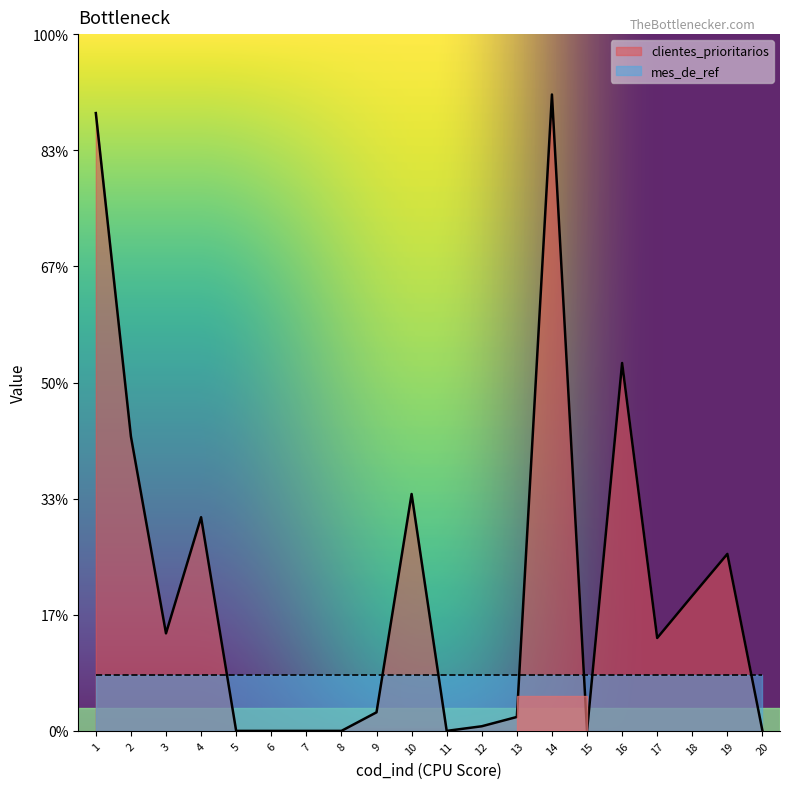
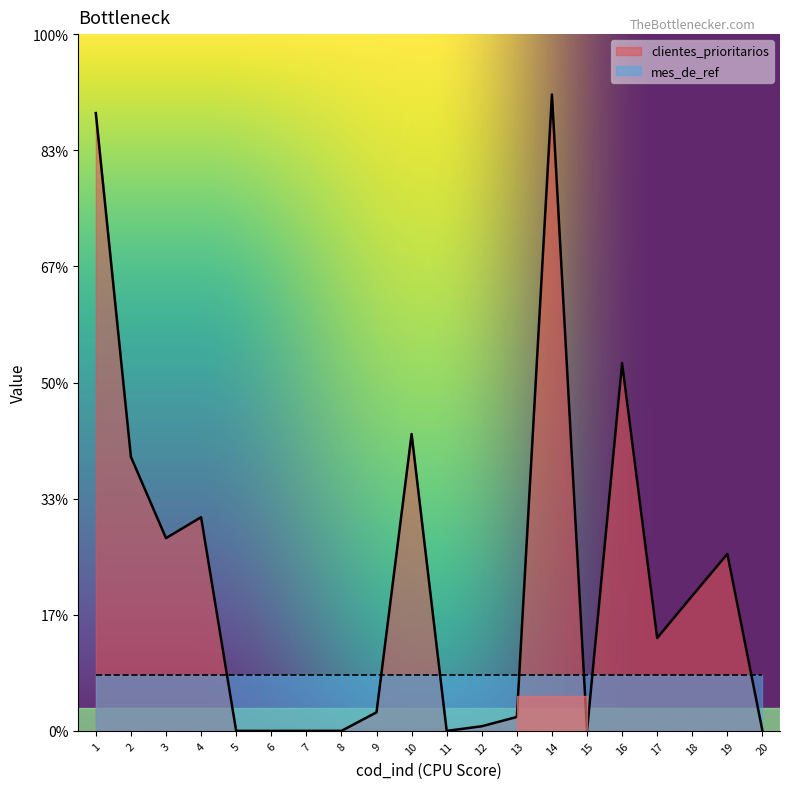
clientes_prioritarios, 2: 42% -> 39%
clientes_prioritarios, 3: 14% -> 28%
clientes_prioritarios, 10: 34% -> 43%
